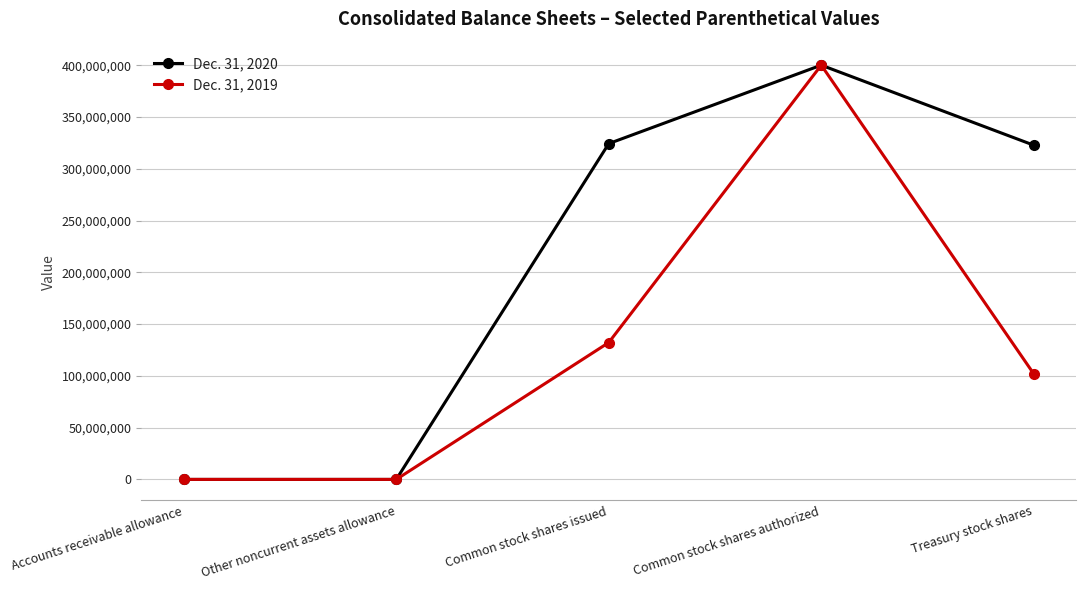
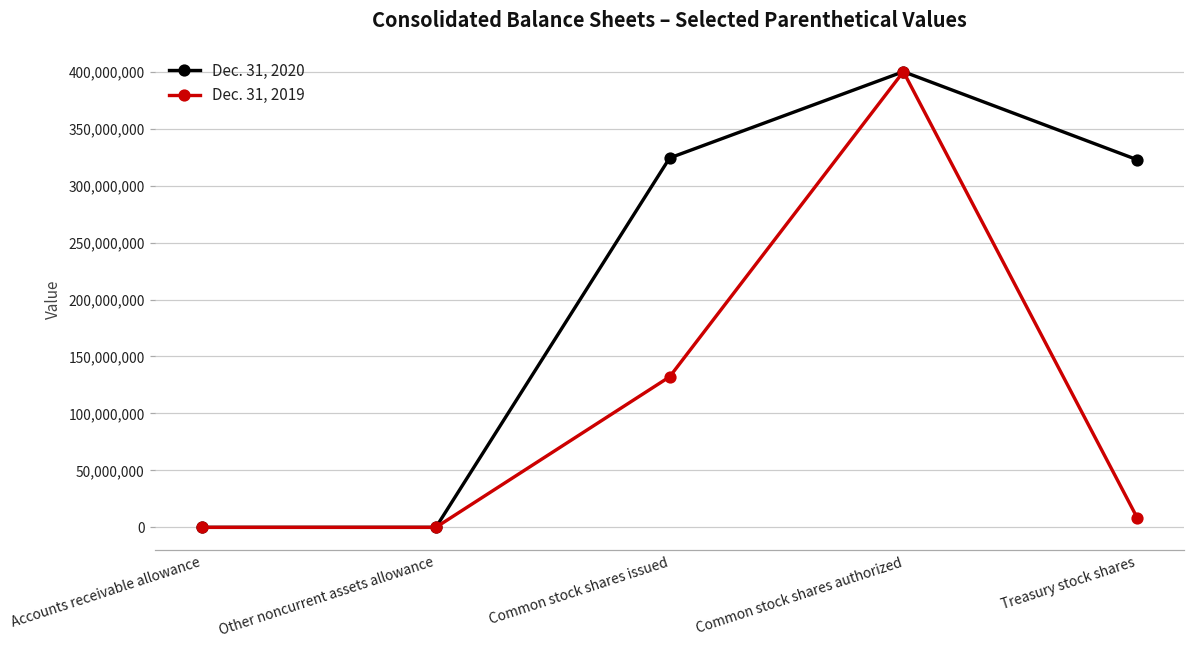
Dec. 31, 2019, Treasury stock shares: 102,000,000 -> 9,000,000
